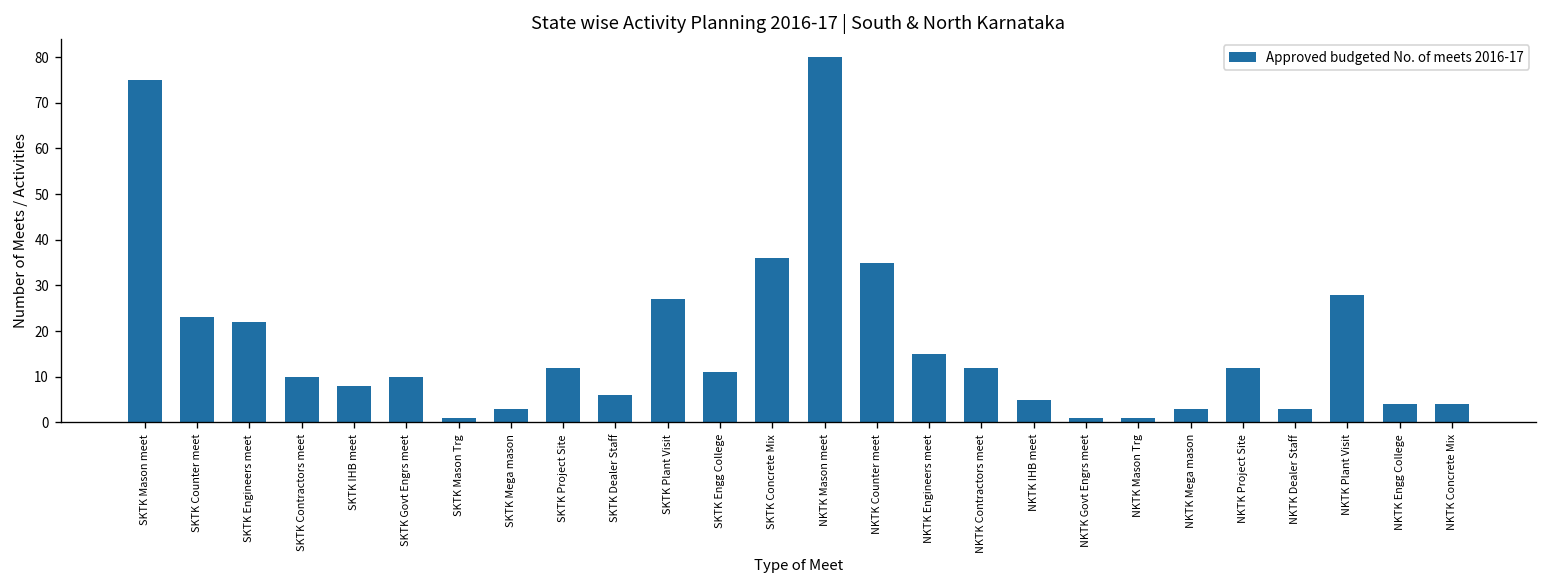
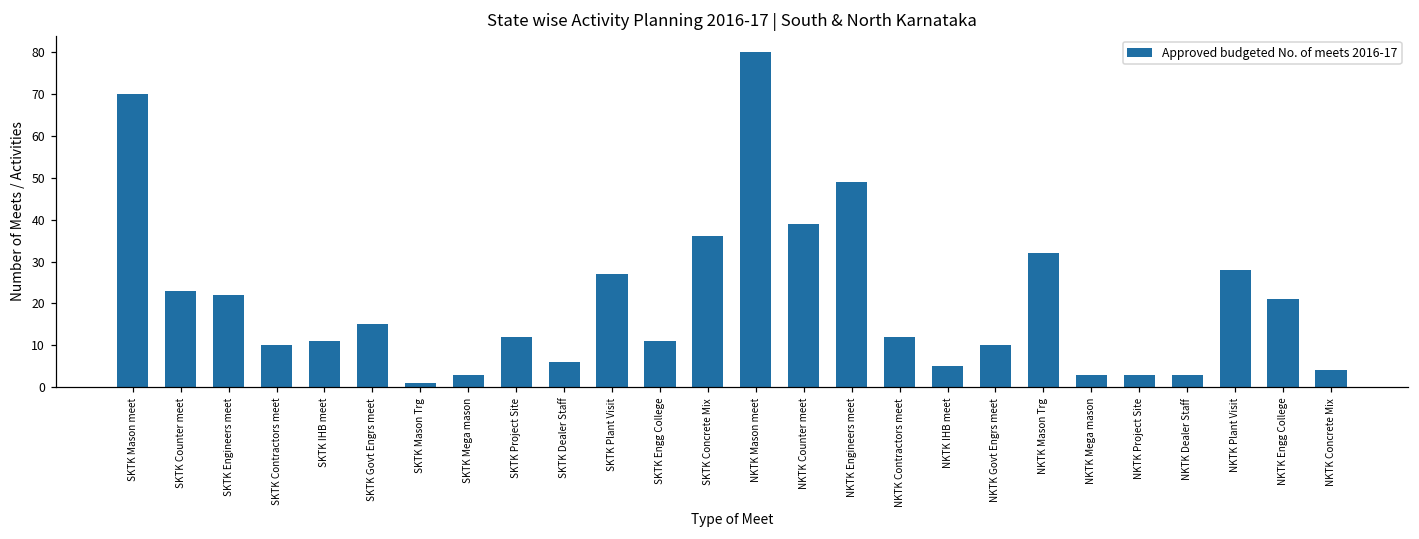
SKTK Mason meet: 75 -> 70
SKTK IHB meet: 8 -> 11
SKTK Govt Engrs meet: 10 -> 15
NKTK Counter meet: 35 -> 39
NKTK Engineers meet: 15 -> 49
NKTK Govt Engrs meet: 1 -> 10
NKTK Mason Trg: 1 -> 32
NKTK Project Site: 12 -> 3
NKTK Engg College: 4 -> 21
